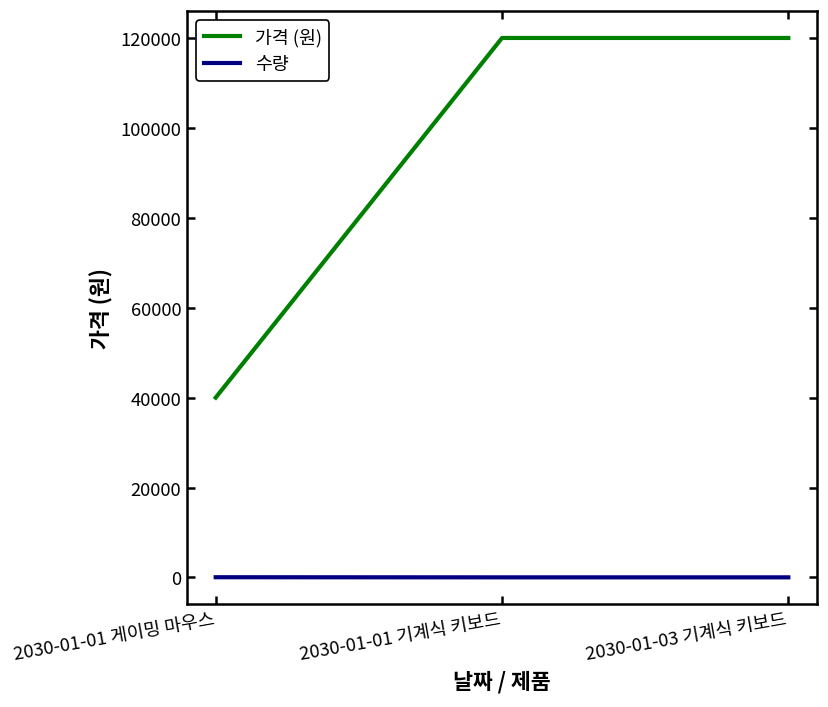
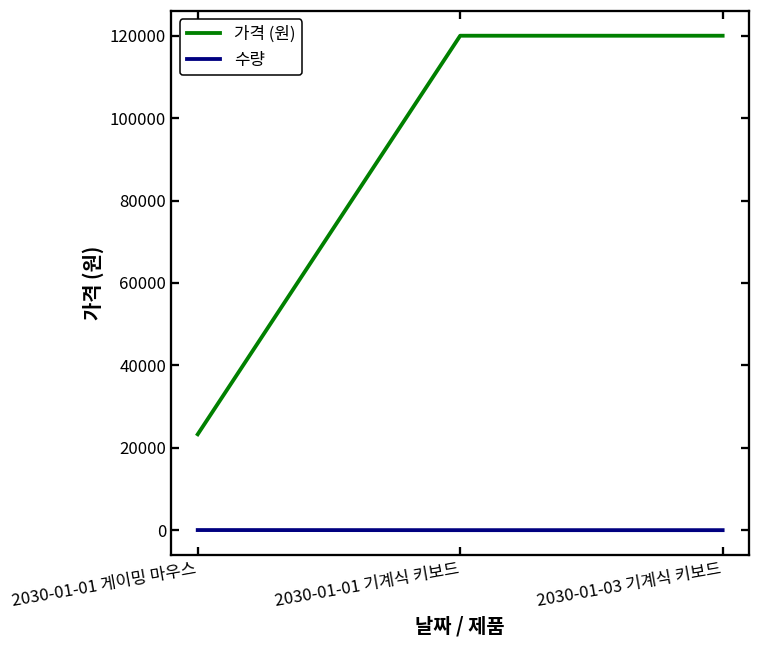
가격 (원), 2030-01-01 게이밍 마우스: 40000 -> 23000
